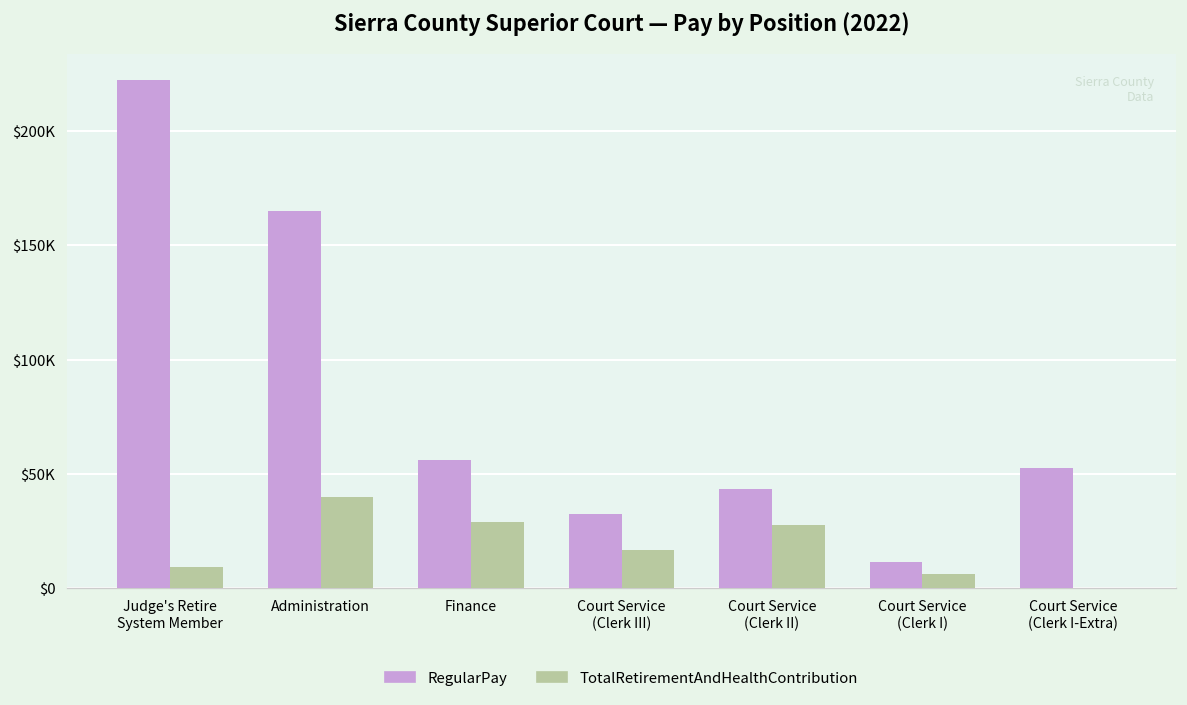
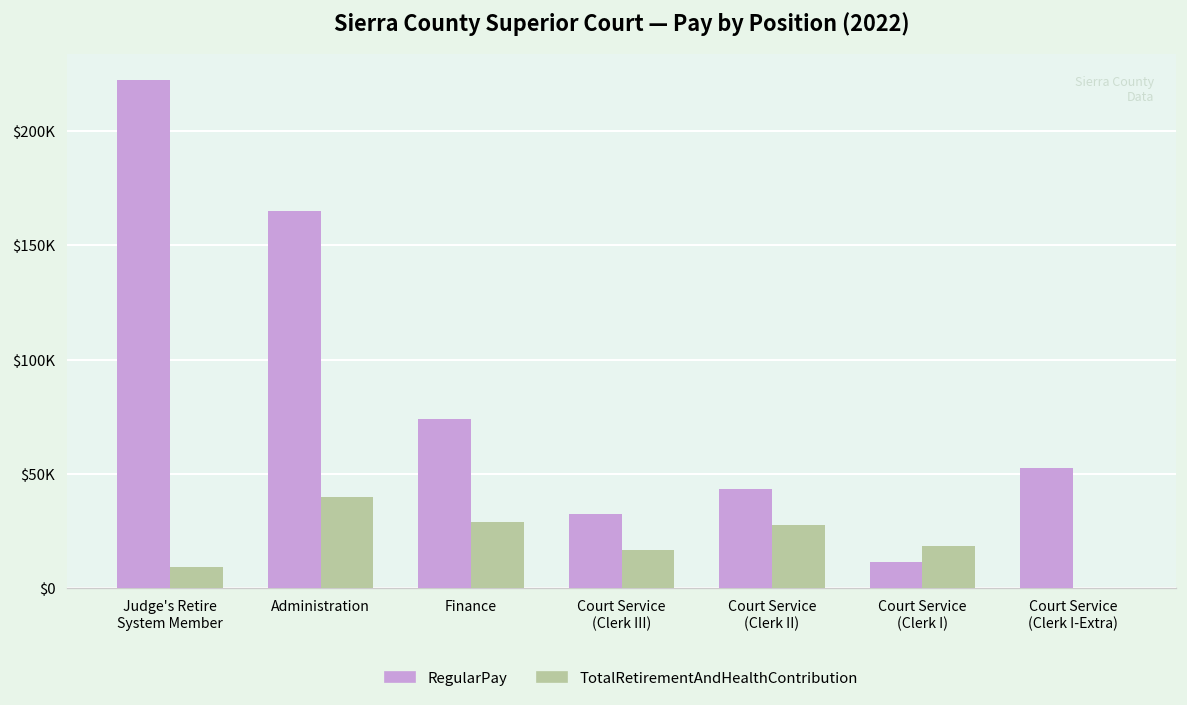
RegularPay, Finance: $56000 -> $74000
TotalRetirementAndHealthContribution, Court Service (Clerk I): $6000 -> $19000
